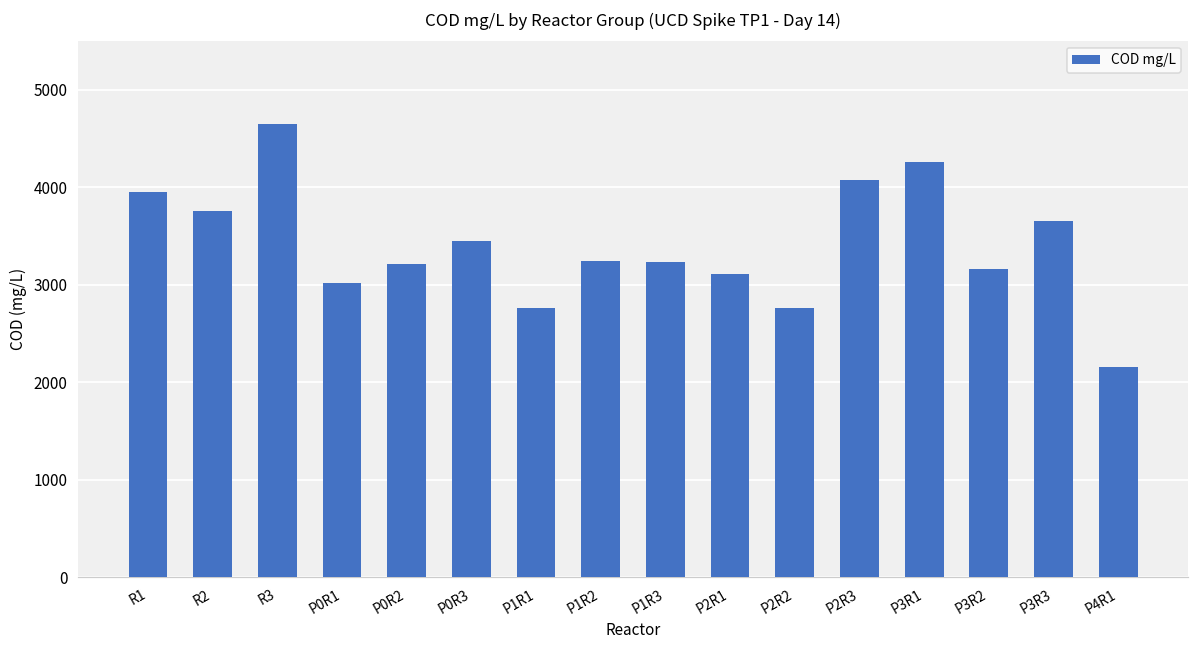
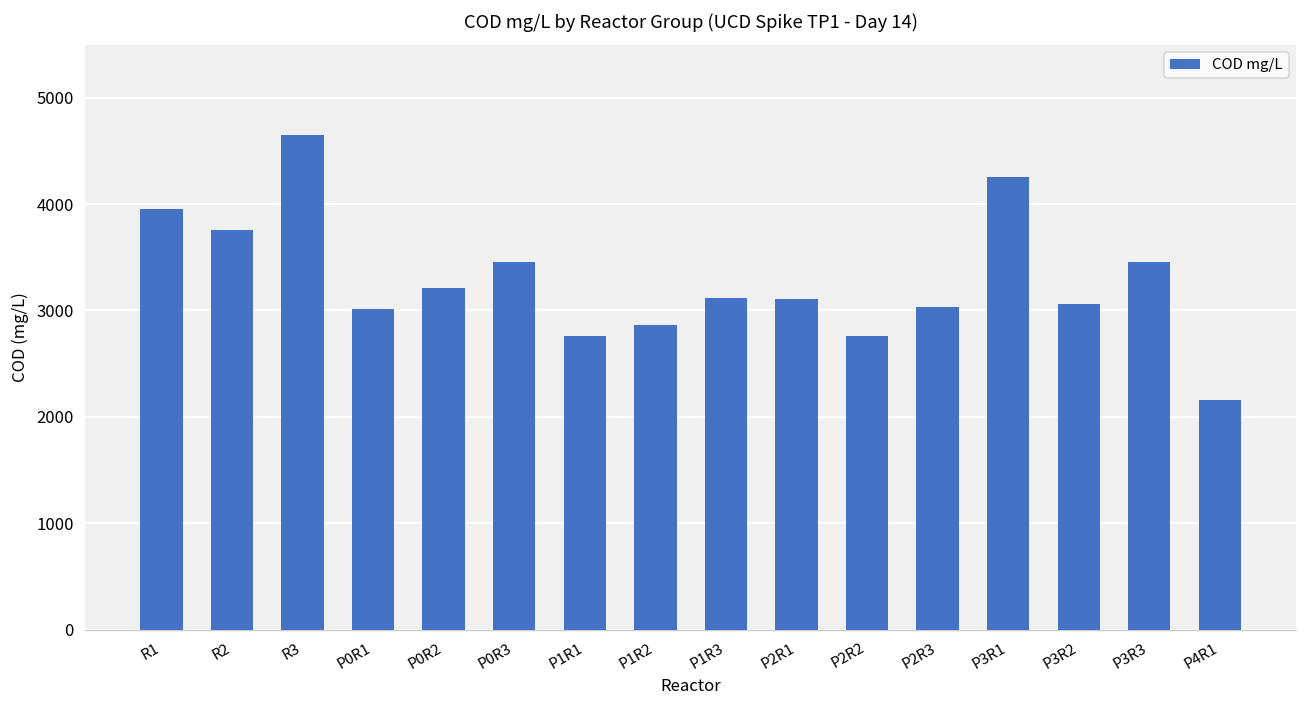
P1R2: 3200 -> 2900
P1R3: 3200 -> 3100
P2R3: 4100 -> 3000
P3R2: 3200 -> 3100
P3R3: 3700 -> 3500
